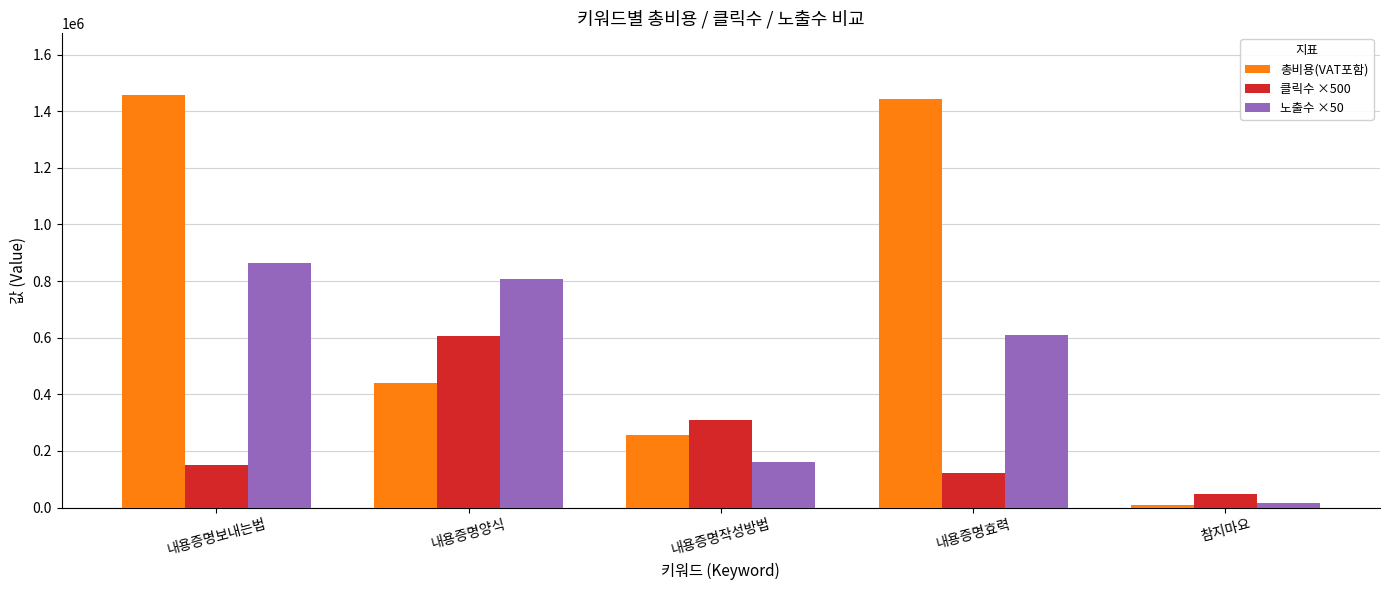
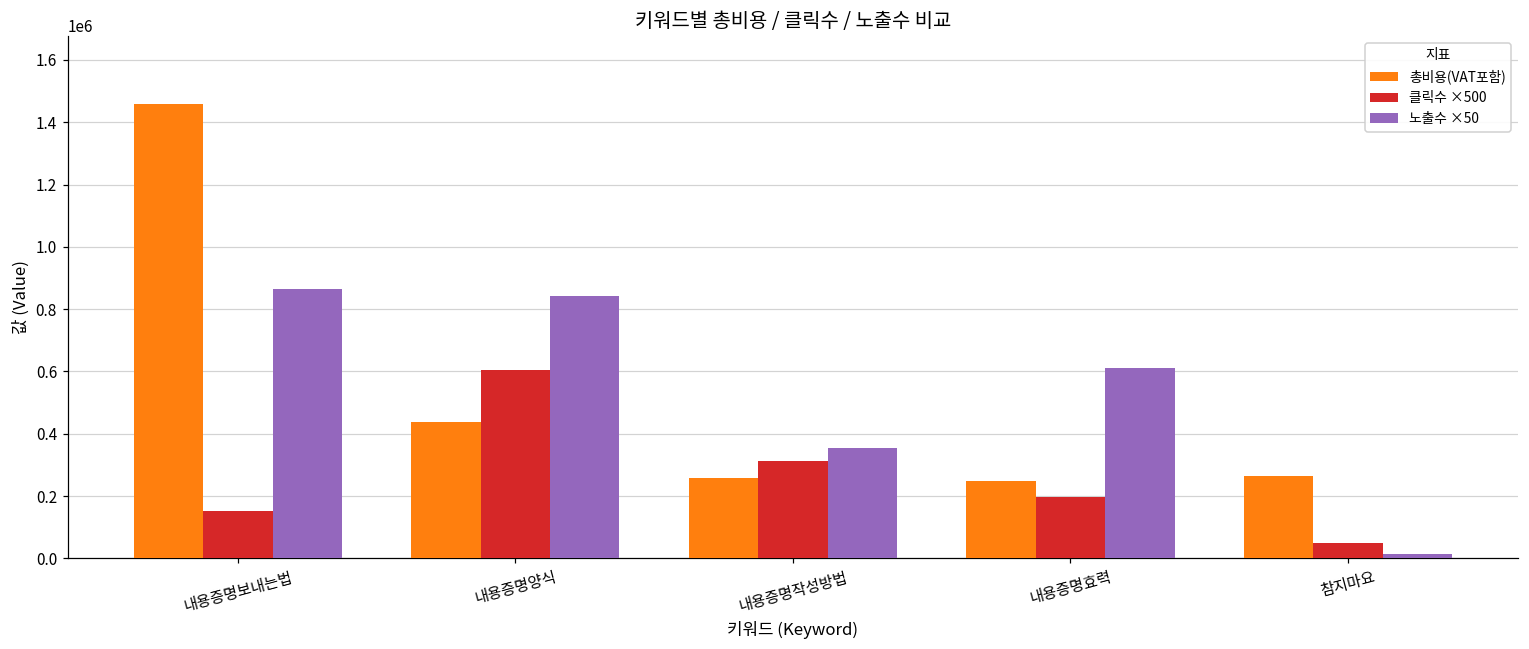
노출수 ×50, 내용증명양식: 810000 -> 840000
노출수 ×50, 내용증명작성방법: 160000 -> 360000
총비용(VAT포함), 내용증명효력: 1440000 -> 250000
클릭수 ×500, 내용증명효력: 120000 -> 200000
총비용(VAT포함), 참지마요: 10000 -> 270000
